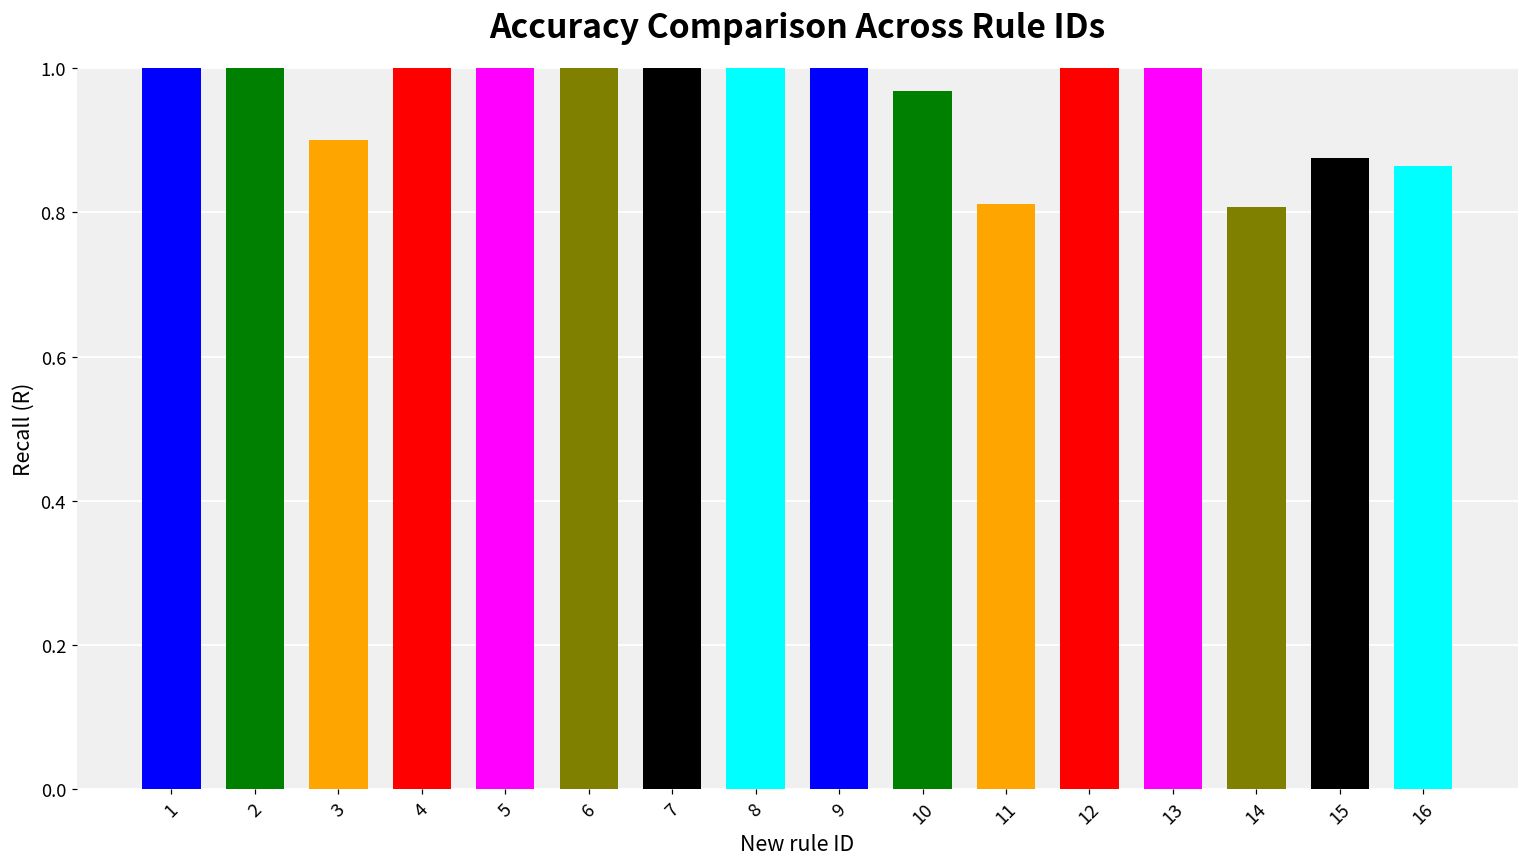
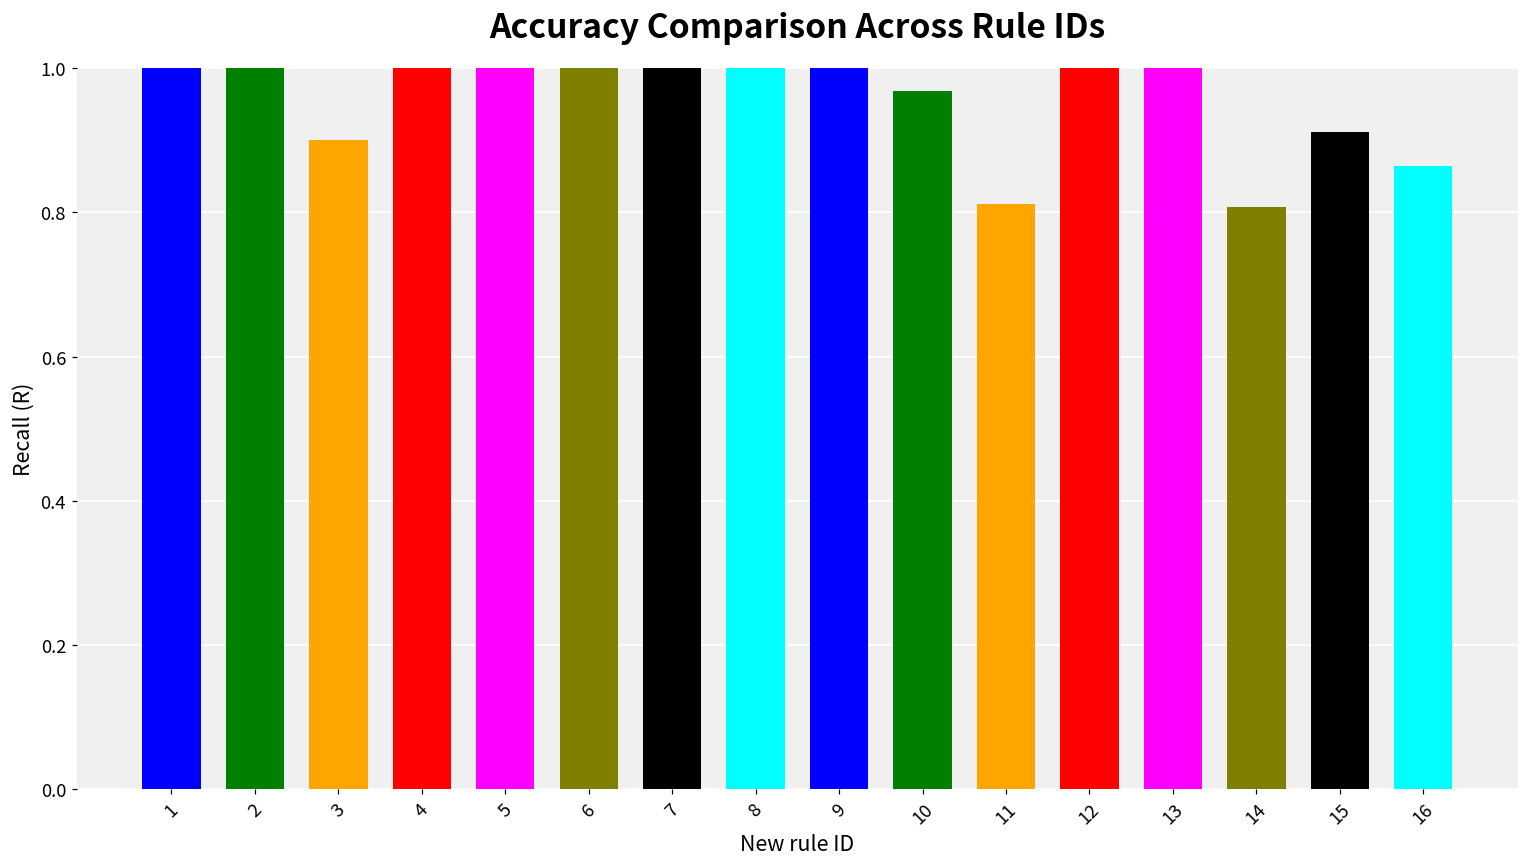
15: 0.88 -> 0.91
